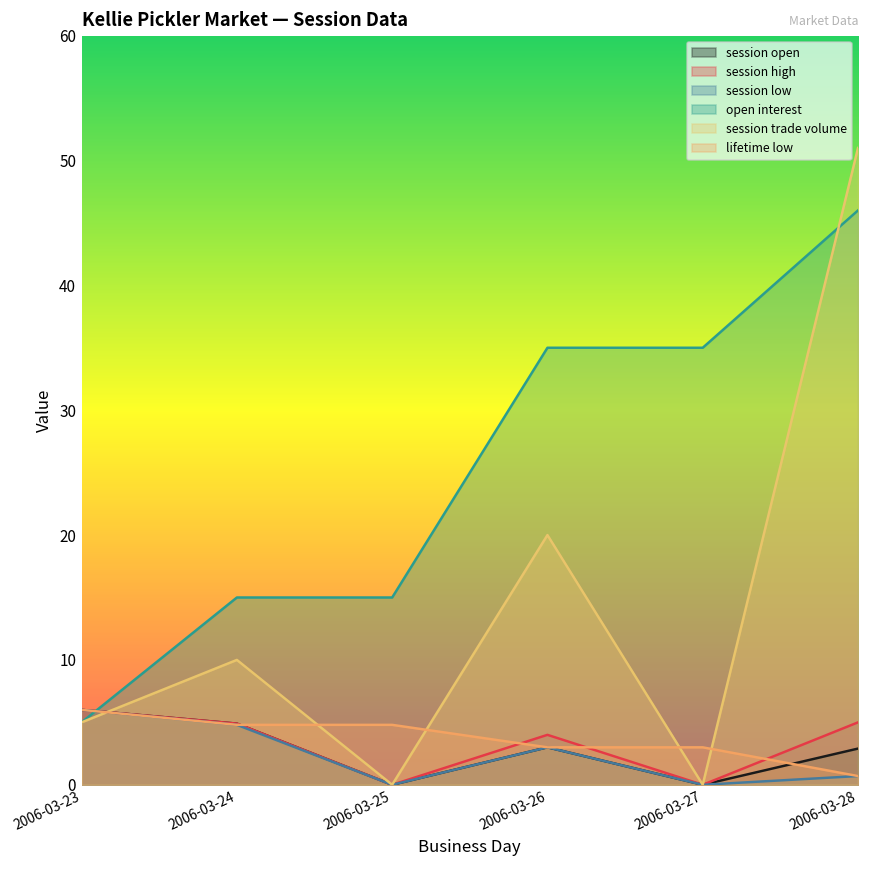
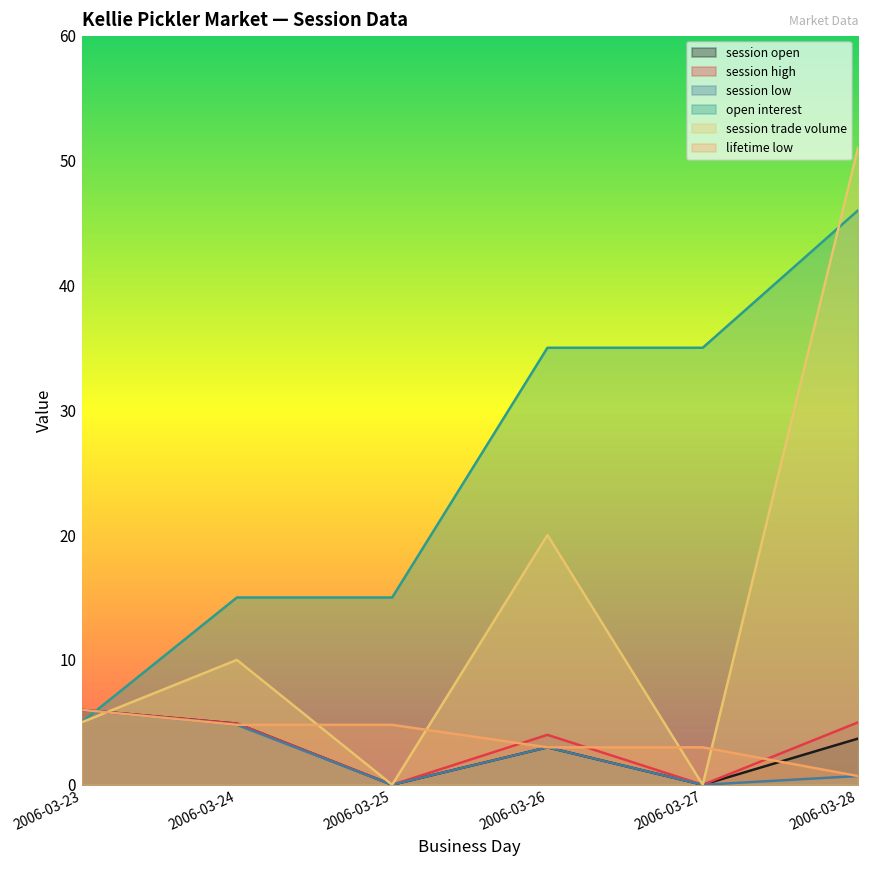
session open, 2006-03-28: 2.9 -> 3.7
